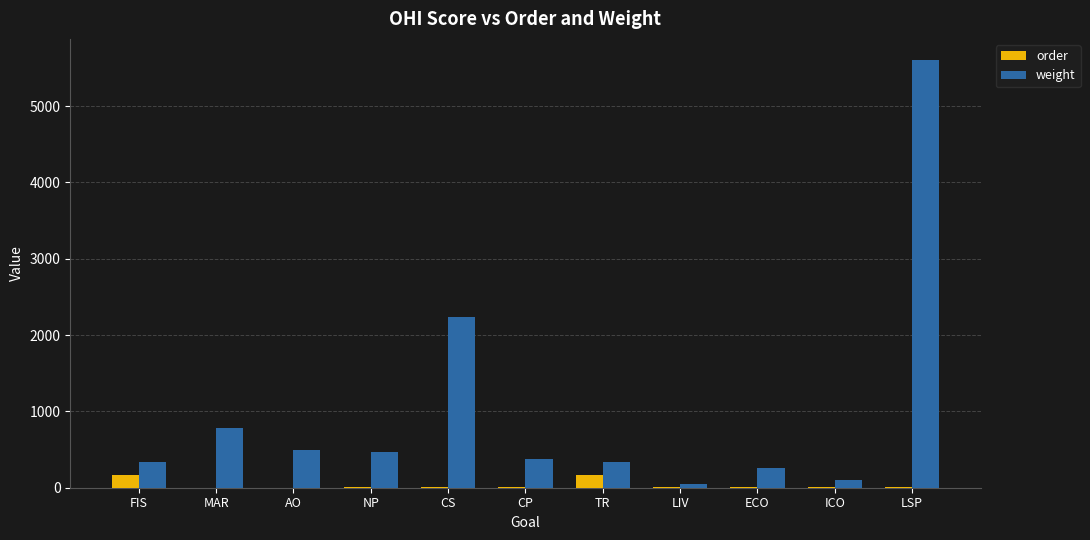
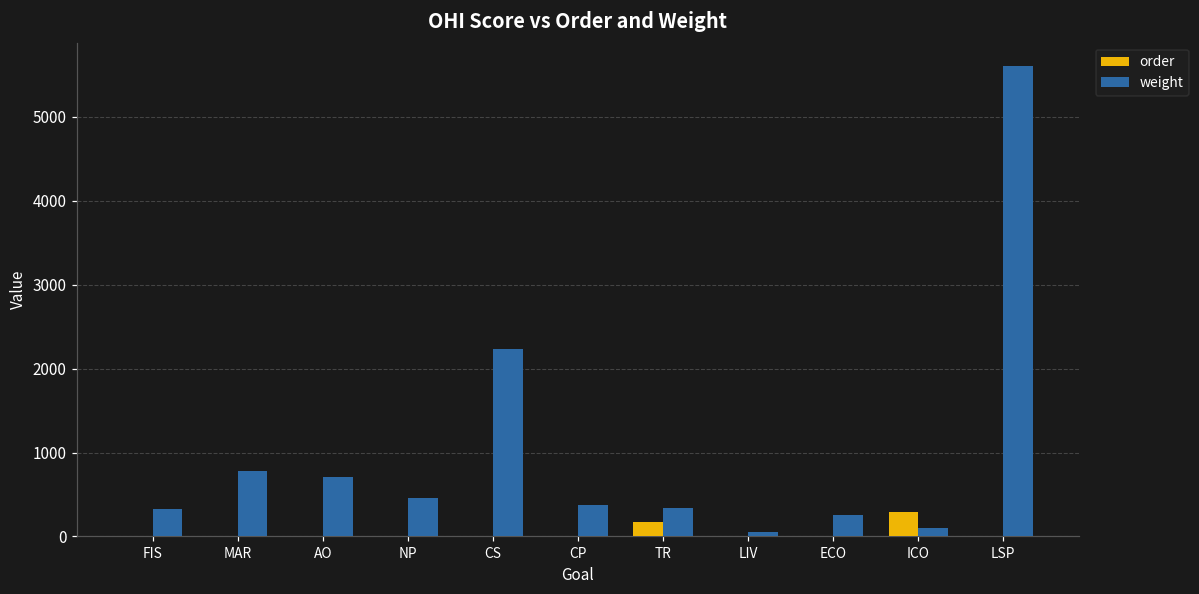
order, FIS: 200 -> 0
weight, AO: 500 -> 700
order, ICO: 0 -> 300
